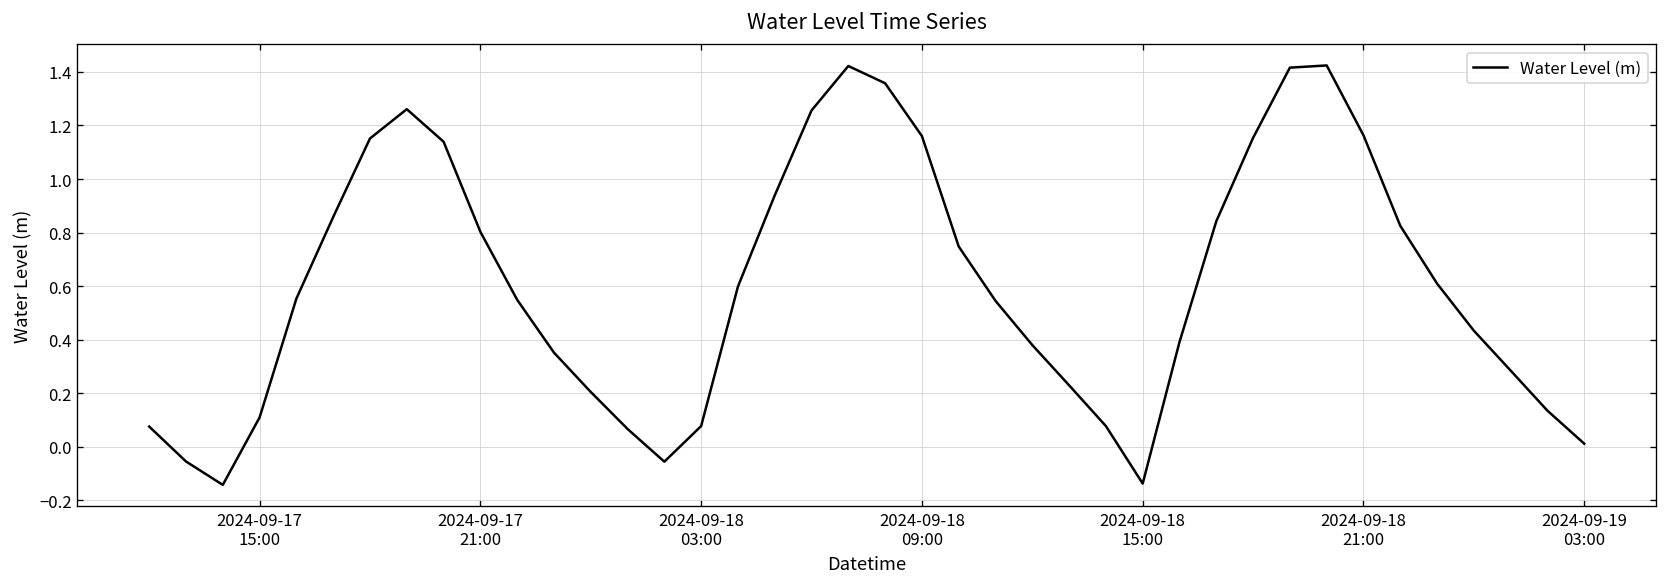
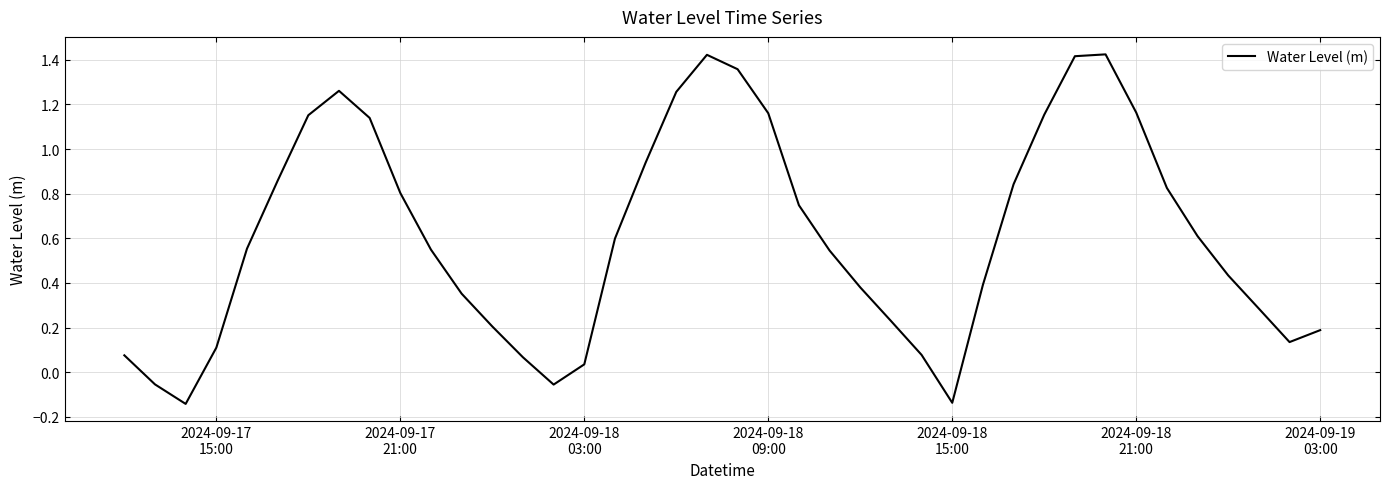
2024-09-18 03:00: 0.08 -> 0.04
2024-09-19 03:00: 0.01 -> 0.19
